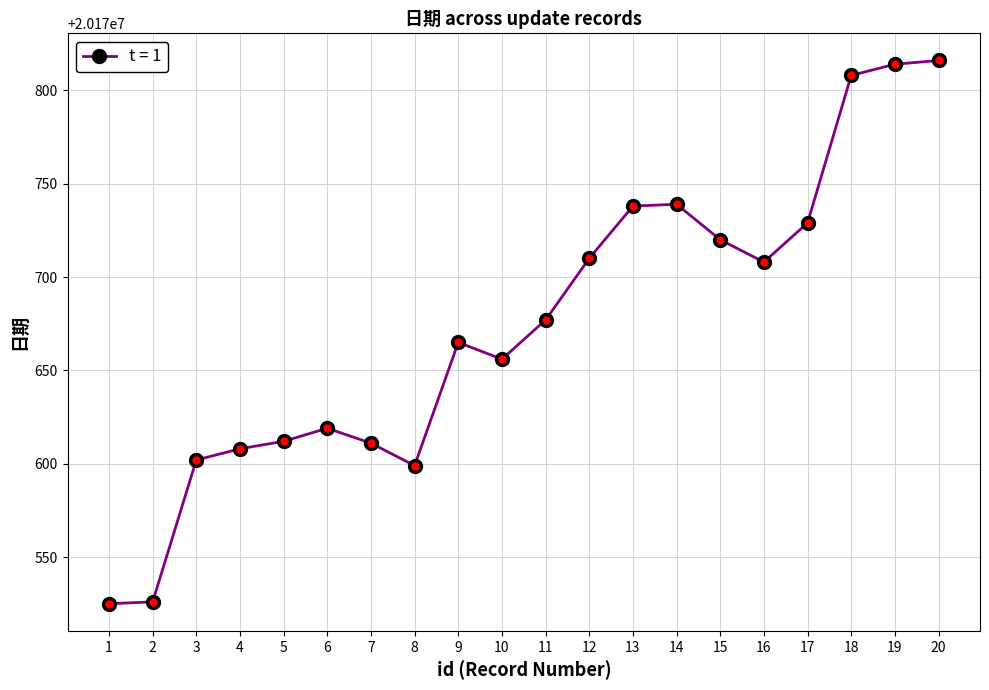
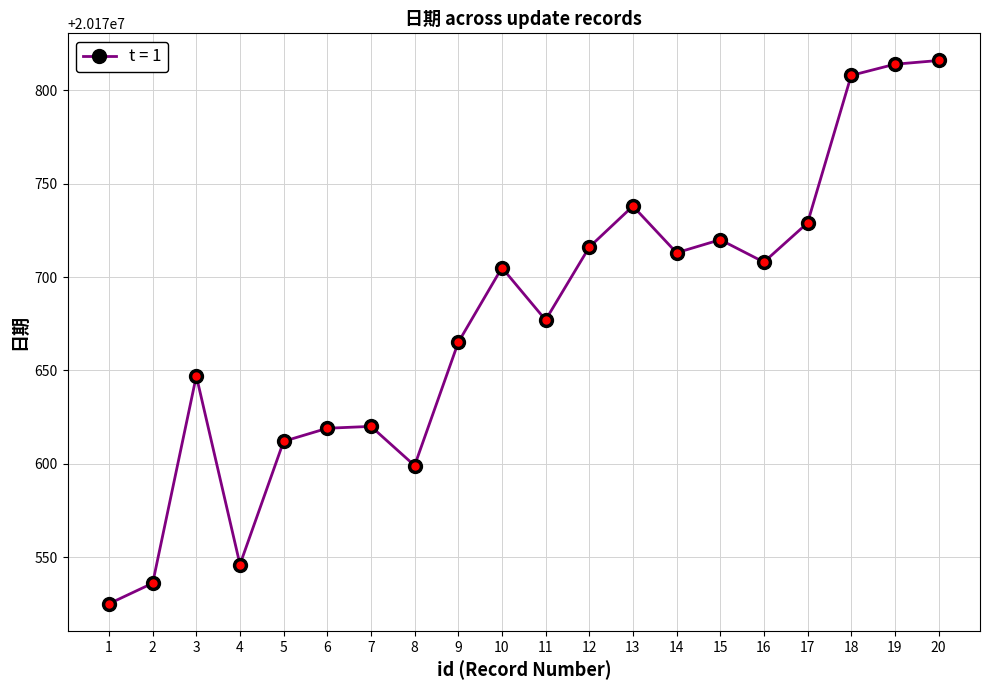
2: 20170526 -> 20170536
3: 20170602 -> 20170647
4: 20170608 -> 20170546
7: 20170611 -> 20170620
10: 20170656 -> 20170705
12: 20170710 -> 20170716
14: 20170739 -> 20170713
